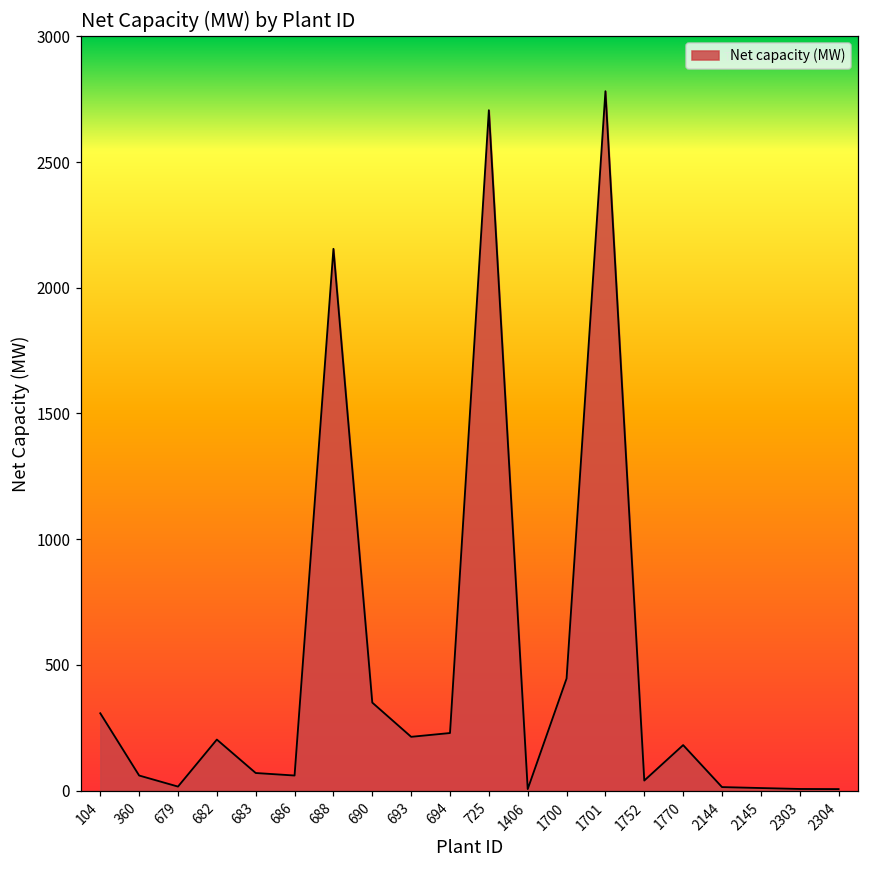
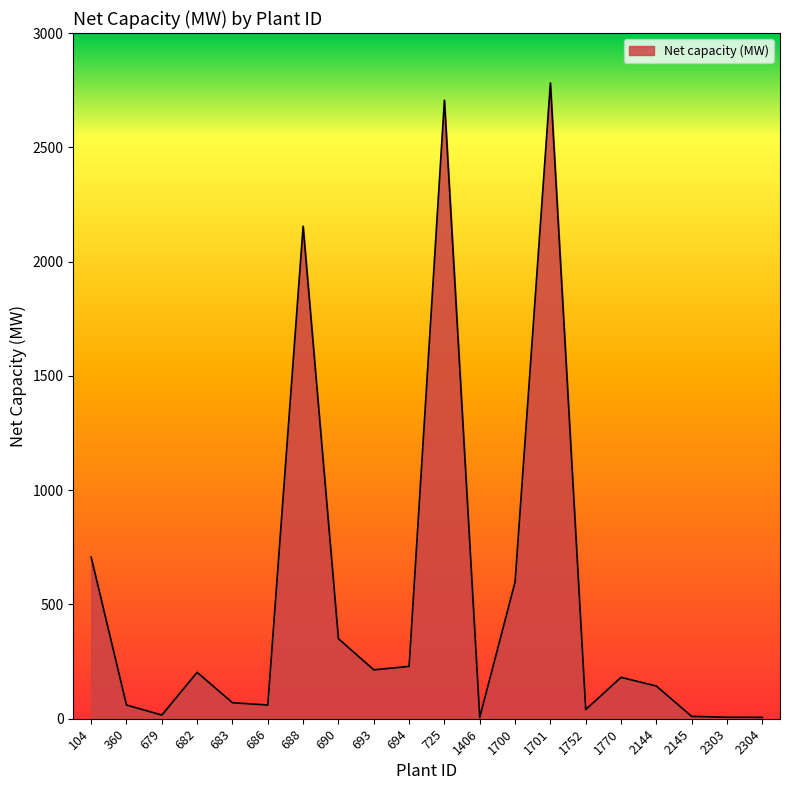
104: 310 -> 710
1700: 450 -> 600
2144: 10 -> 140
